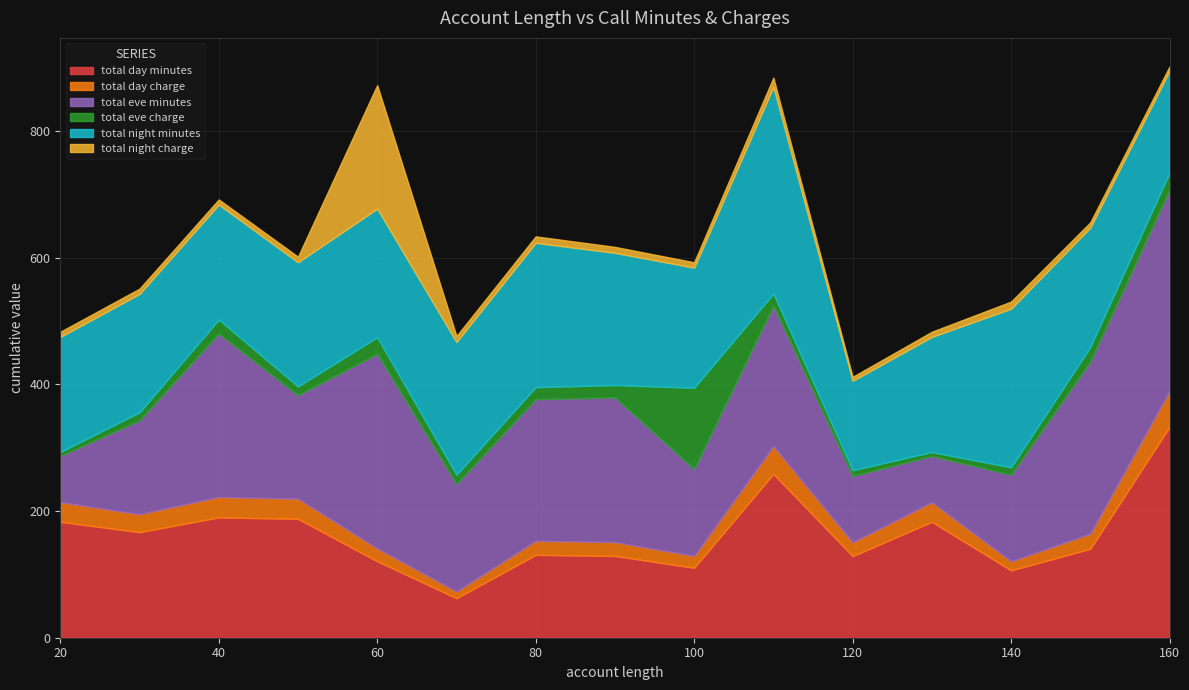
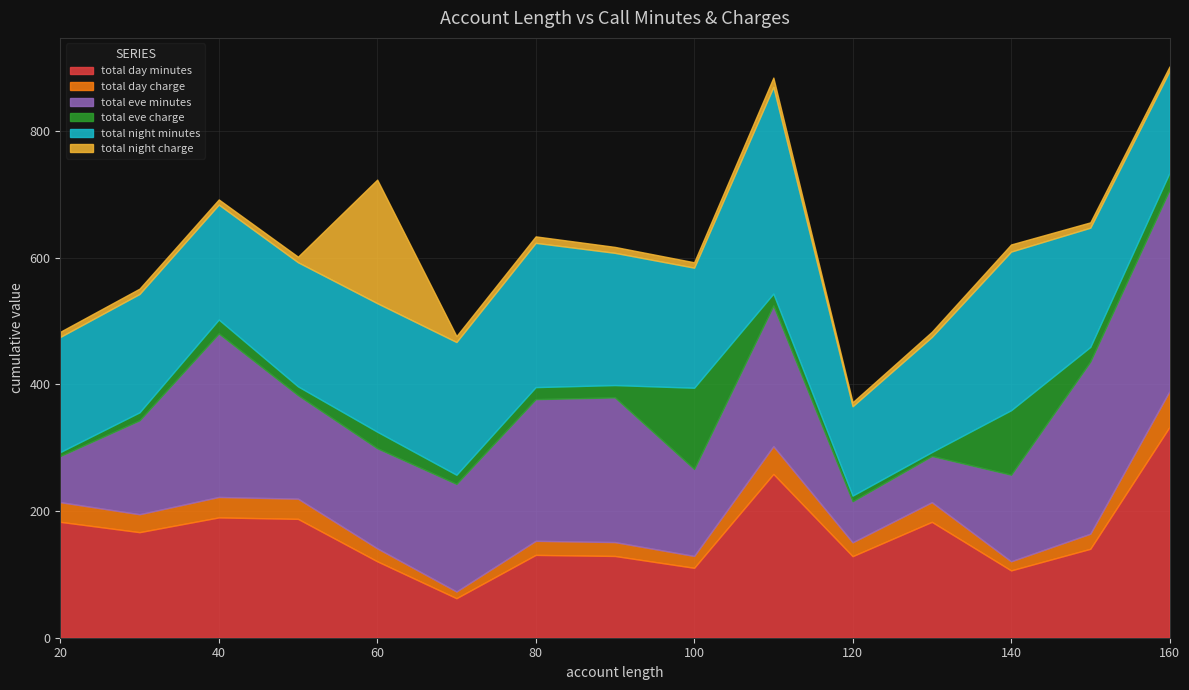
total eve minutes, 60: 310 -> 160
total eve minutes, 120: 100 -> 60
total eve charge, 140: 10 -> 100
